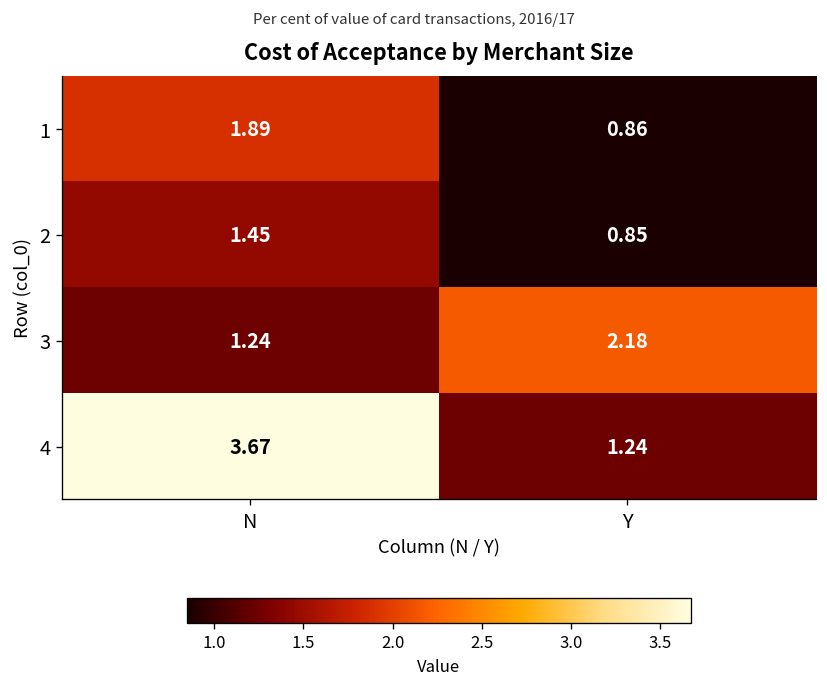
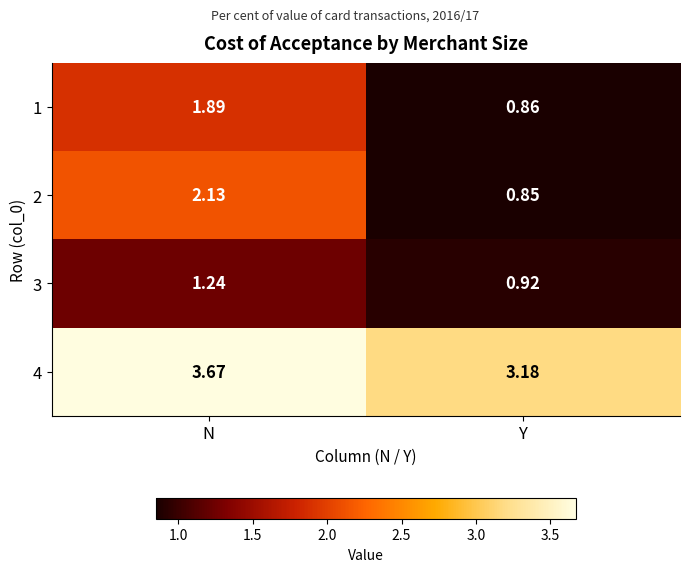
2, N: 1.45 -> 2.13
3, Y: 2.18 -> 0.92
4, Y: 1.24 -> 3.18
